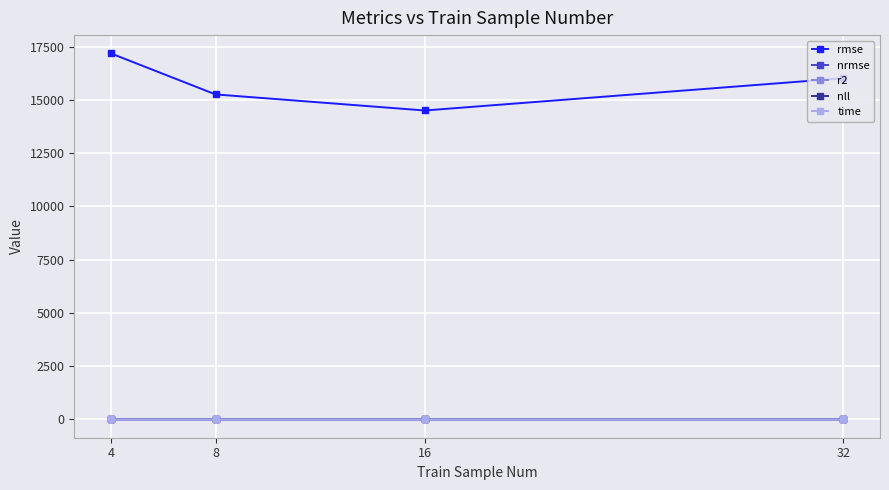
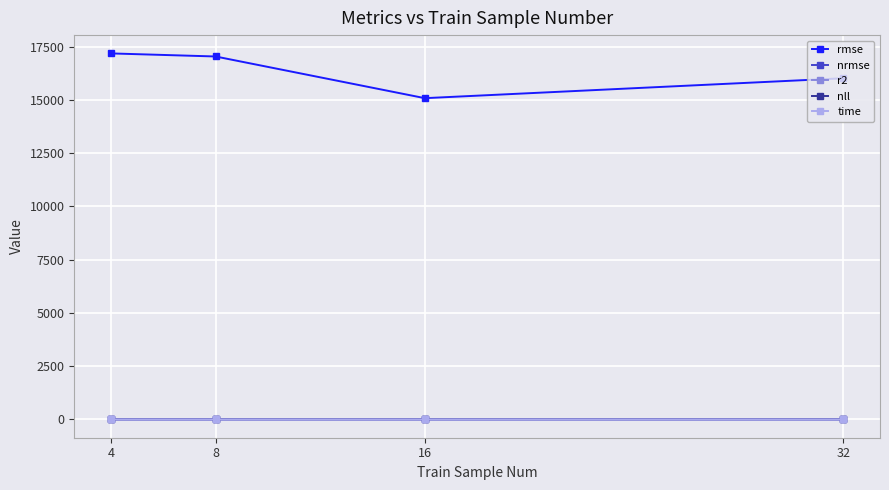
rmse, 8: 15300 -> 17000
rmse, 16: 14500 -> 15100
